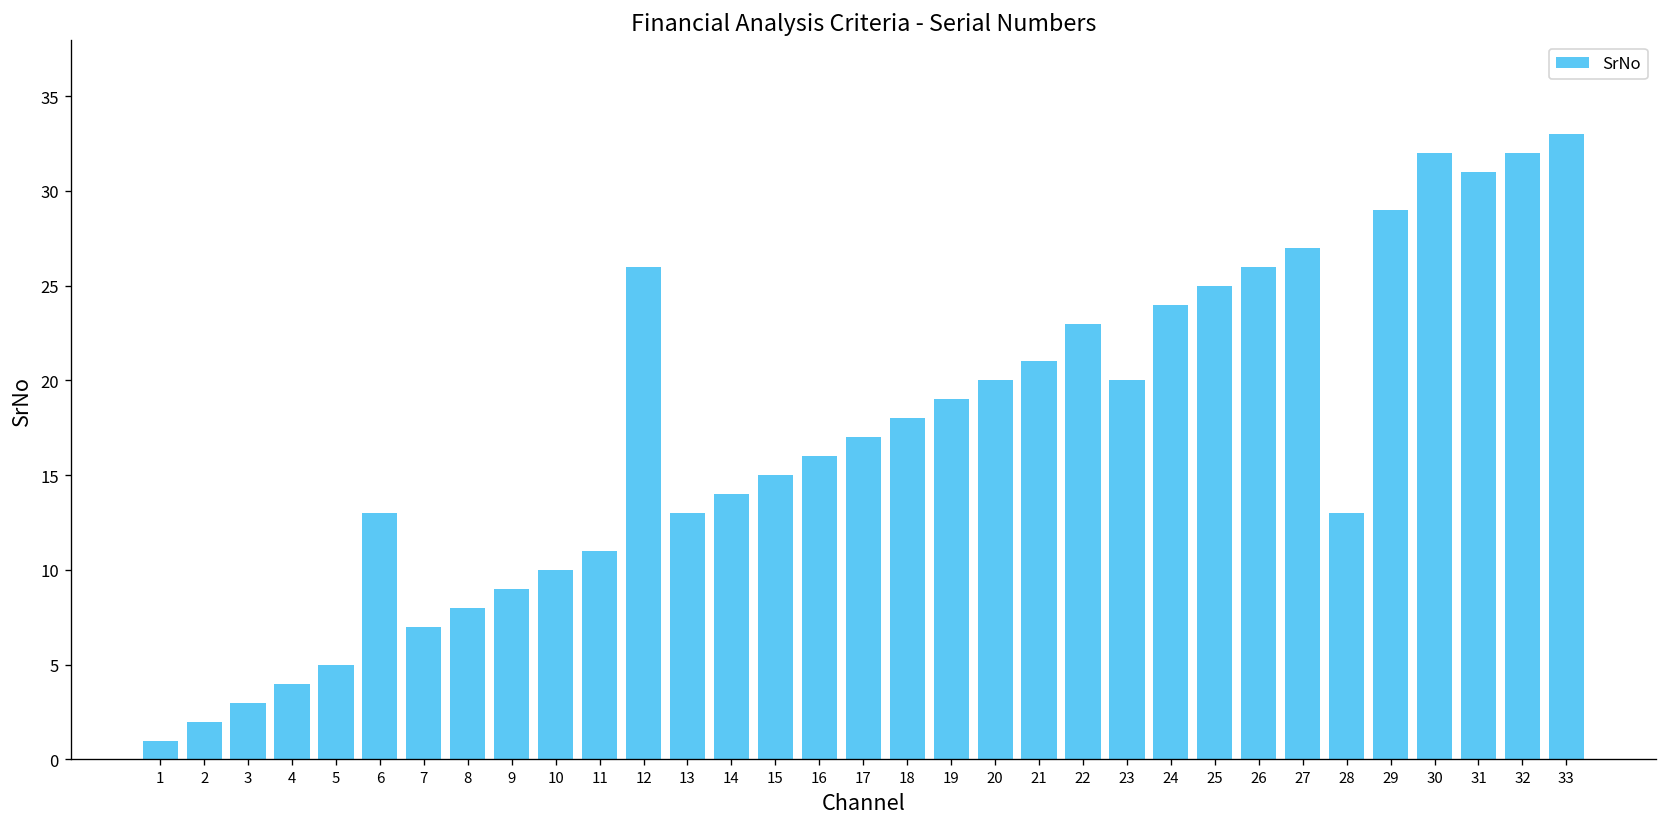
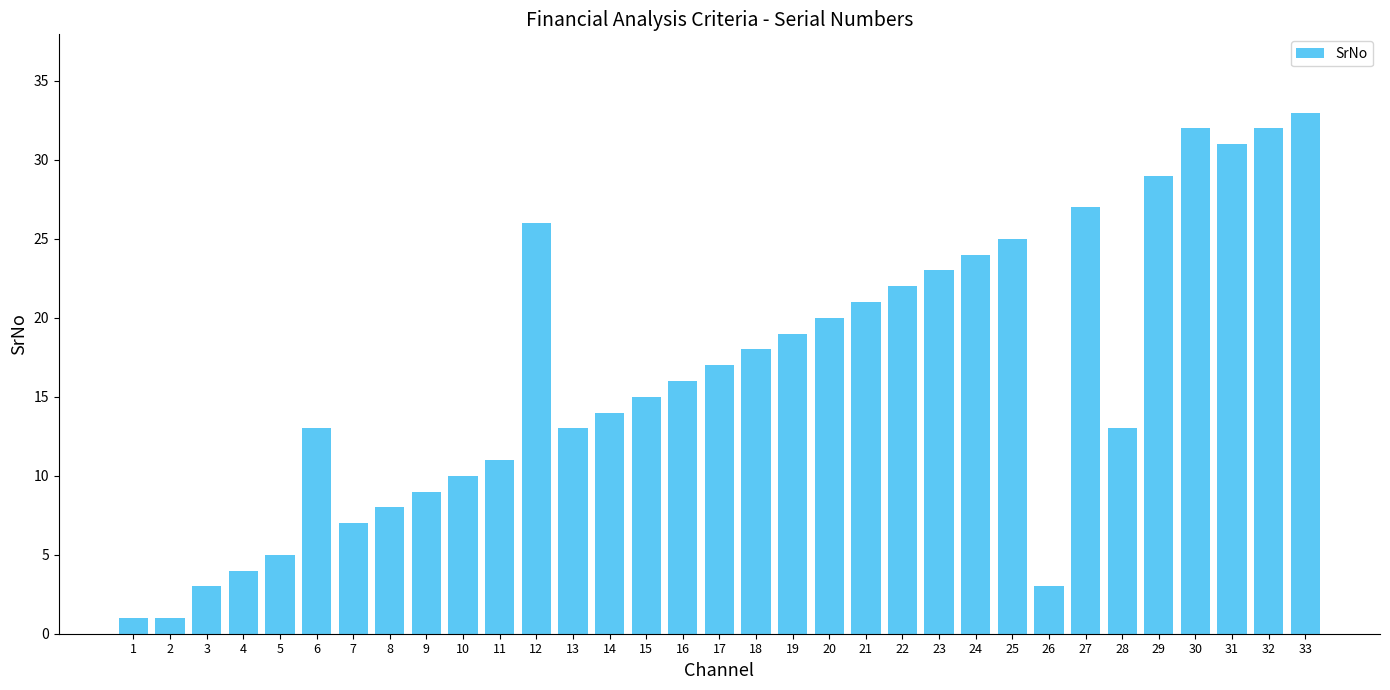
2: 2 -> 1
22: 23 -> 22
23: 20 -> 23
26: 26 -> 3
